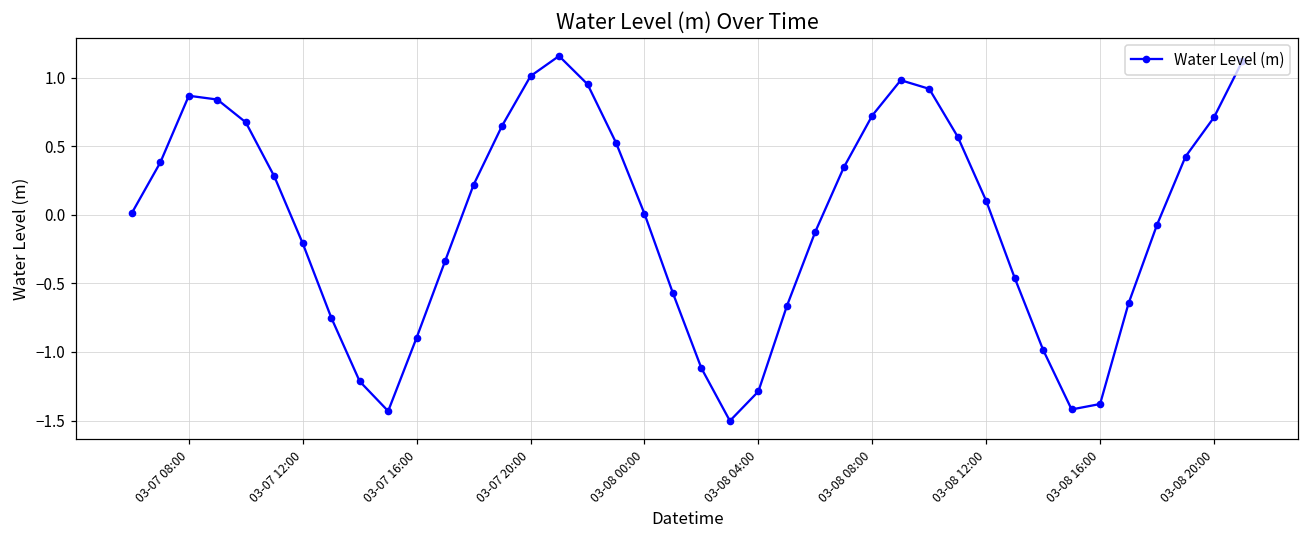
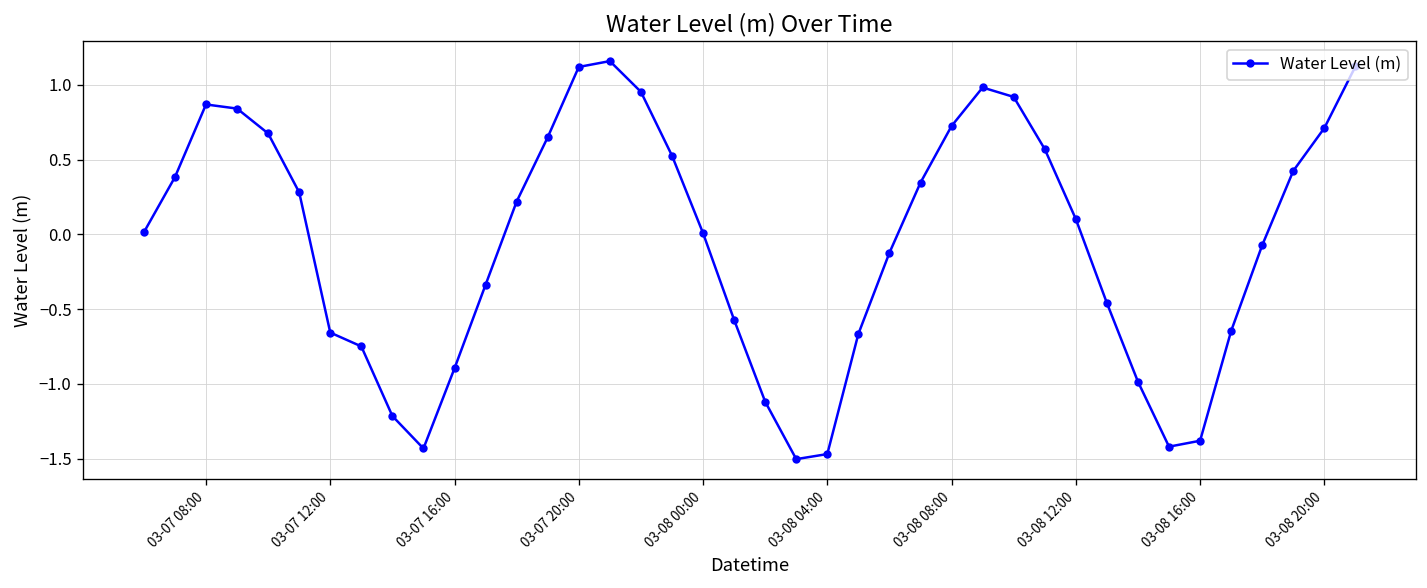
03-07 12:00: -0.21 -> -0.66
03-07 20:00: 1.01 -> 1.12
03-08 04:00: -1.29 -> -1.47
